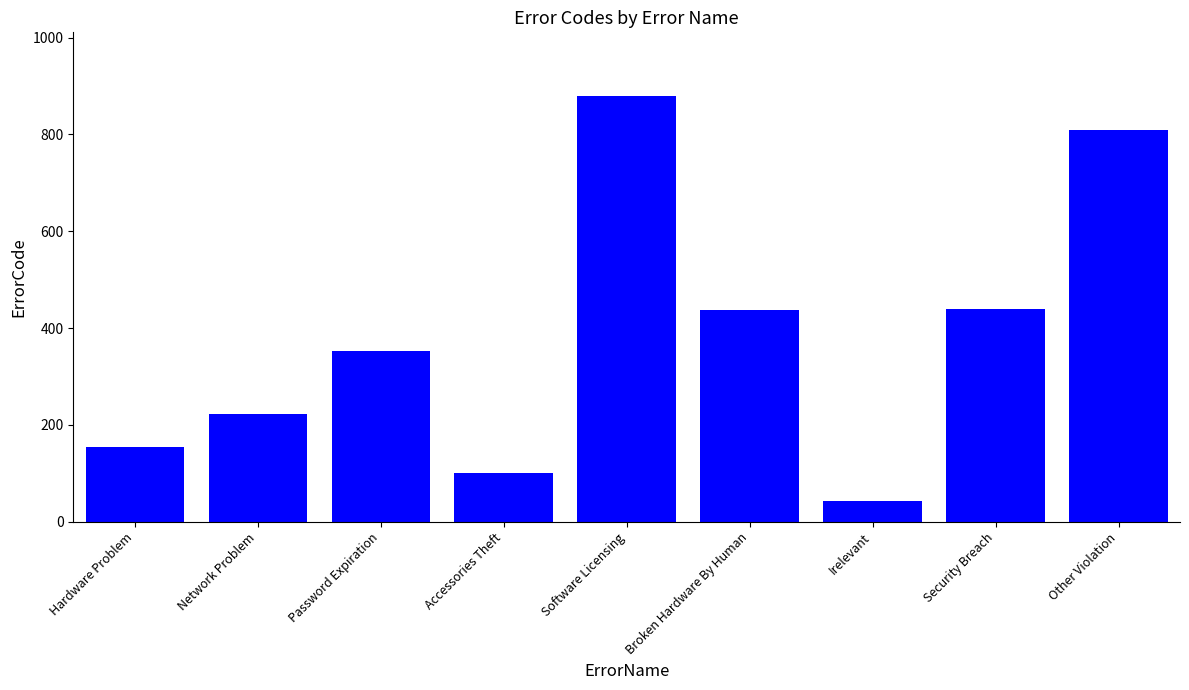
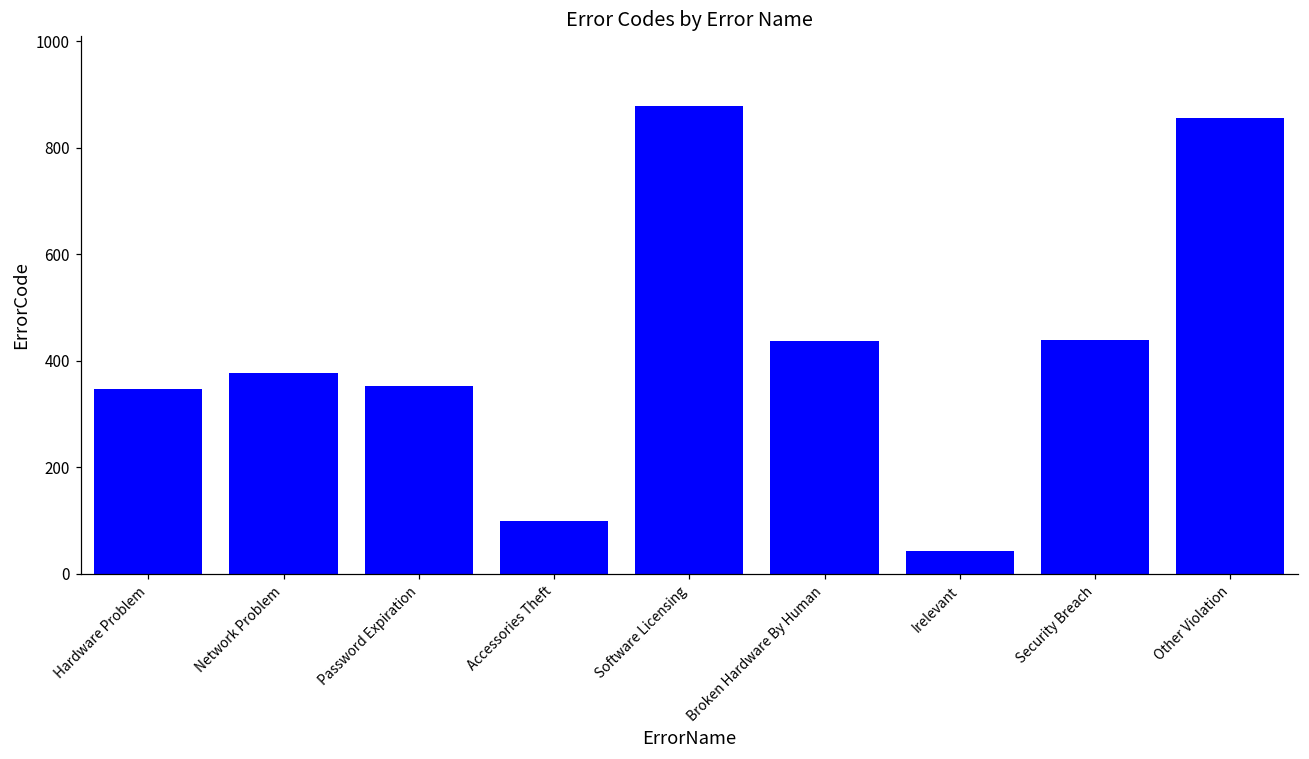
Hardware Problem: 150 -> 350
Network Problem: 220 -> 380
Other Violation: 810 -> 860
